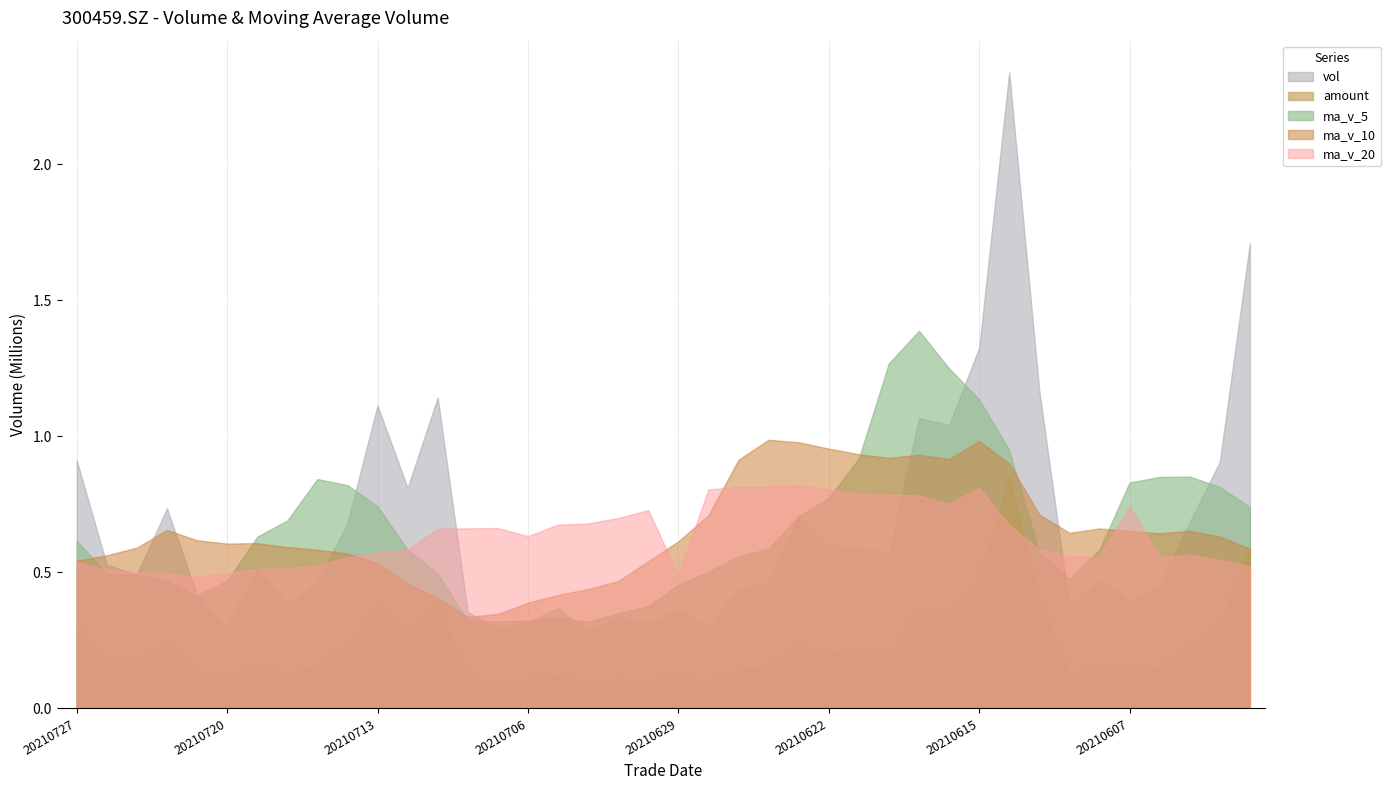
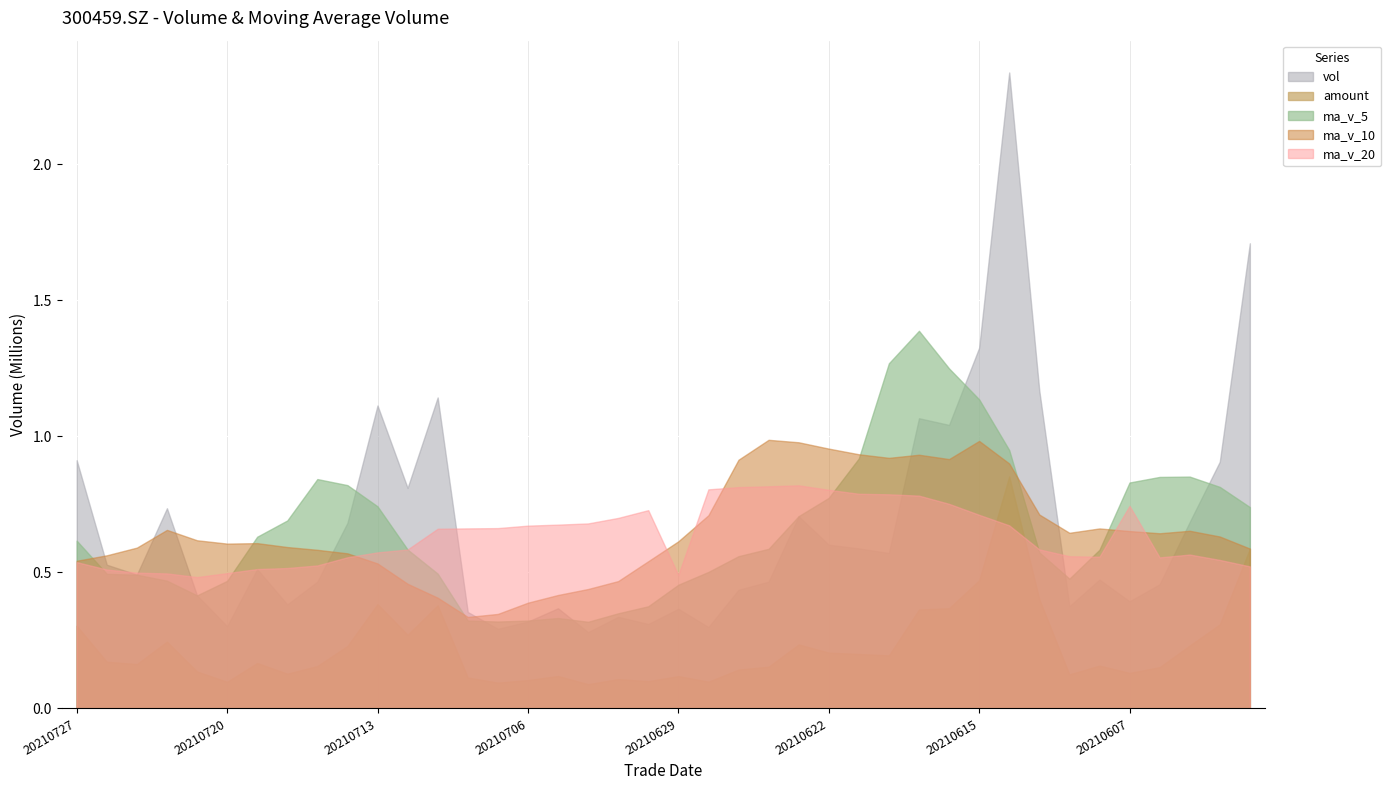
ma_v_20, 20210706: 0.63 -> 0.67
ma_v_20, 20210615: 0.81 -> 0.71
